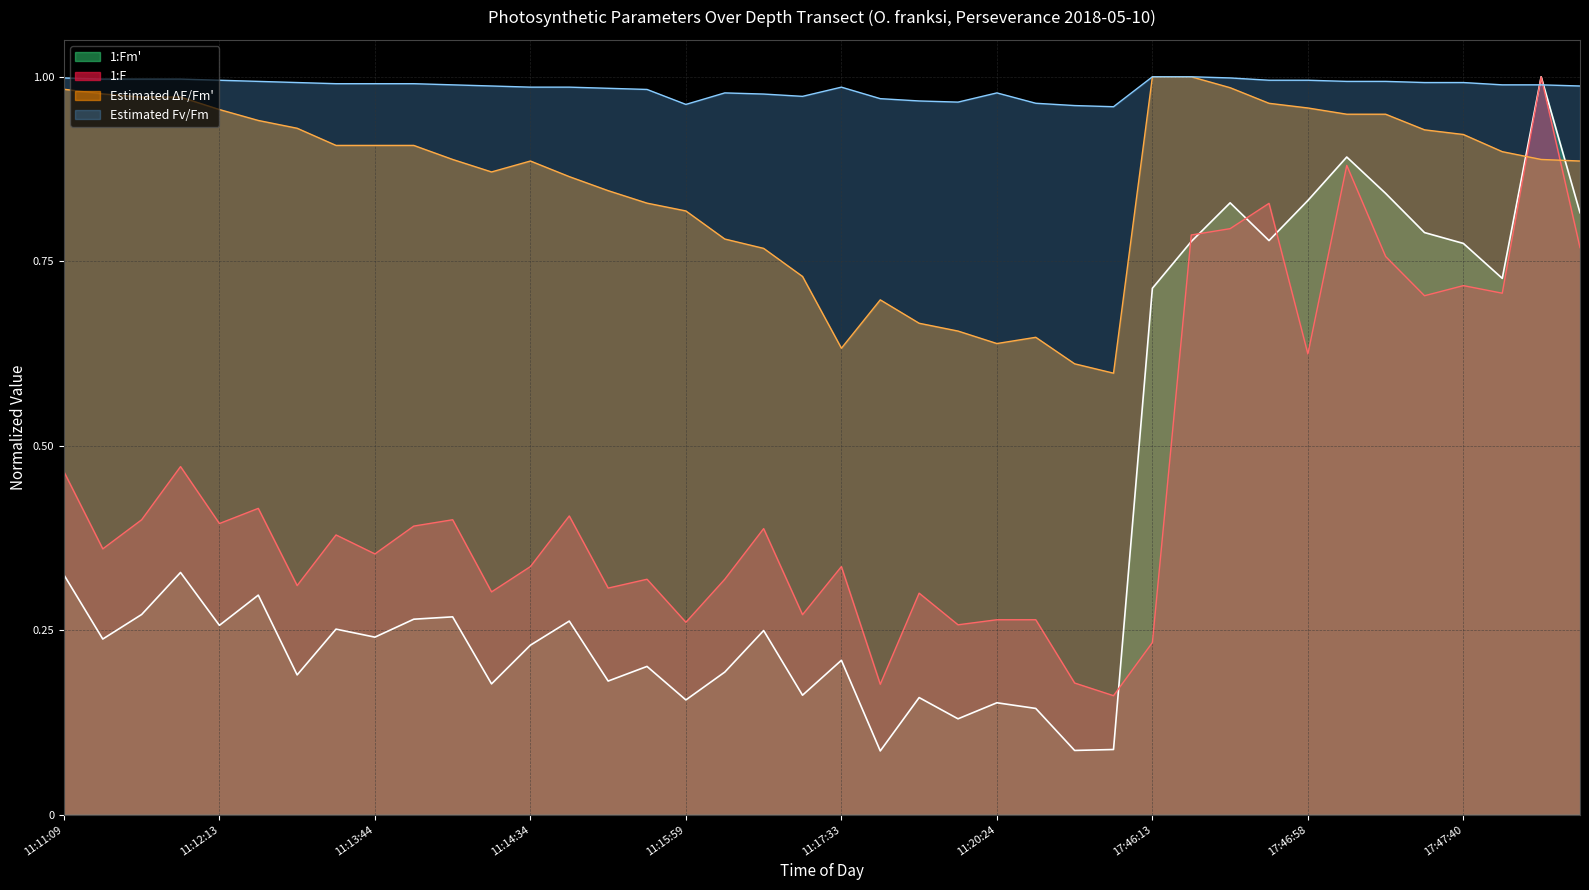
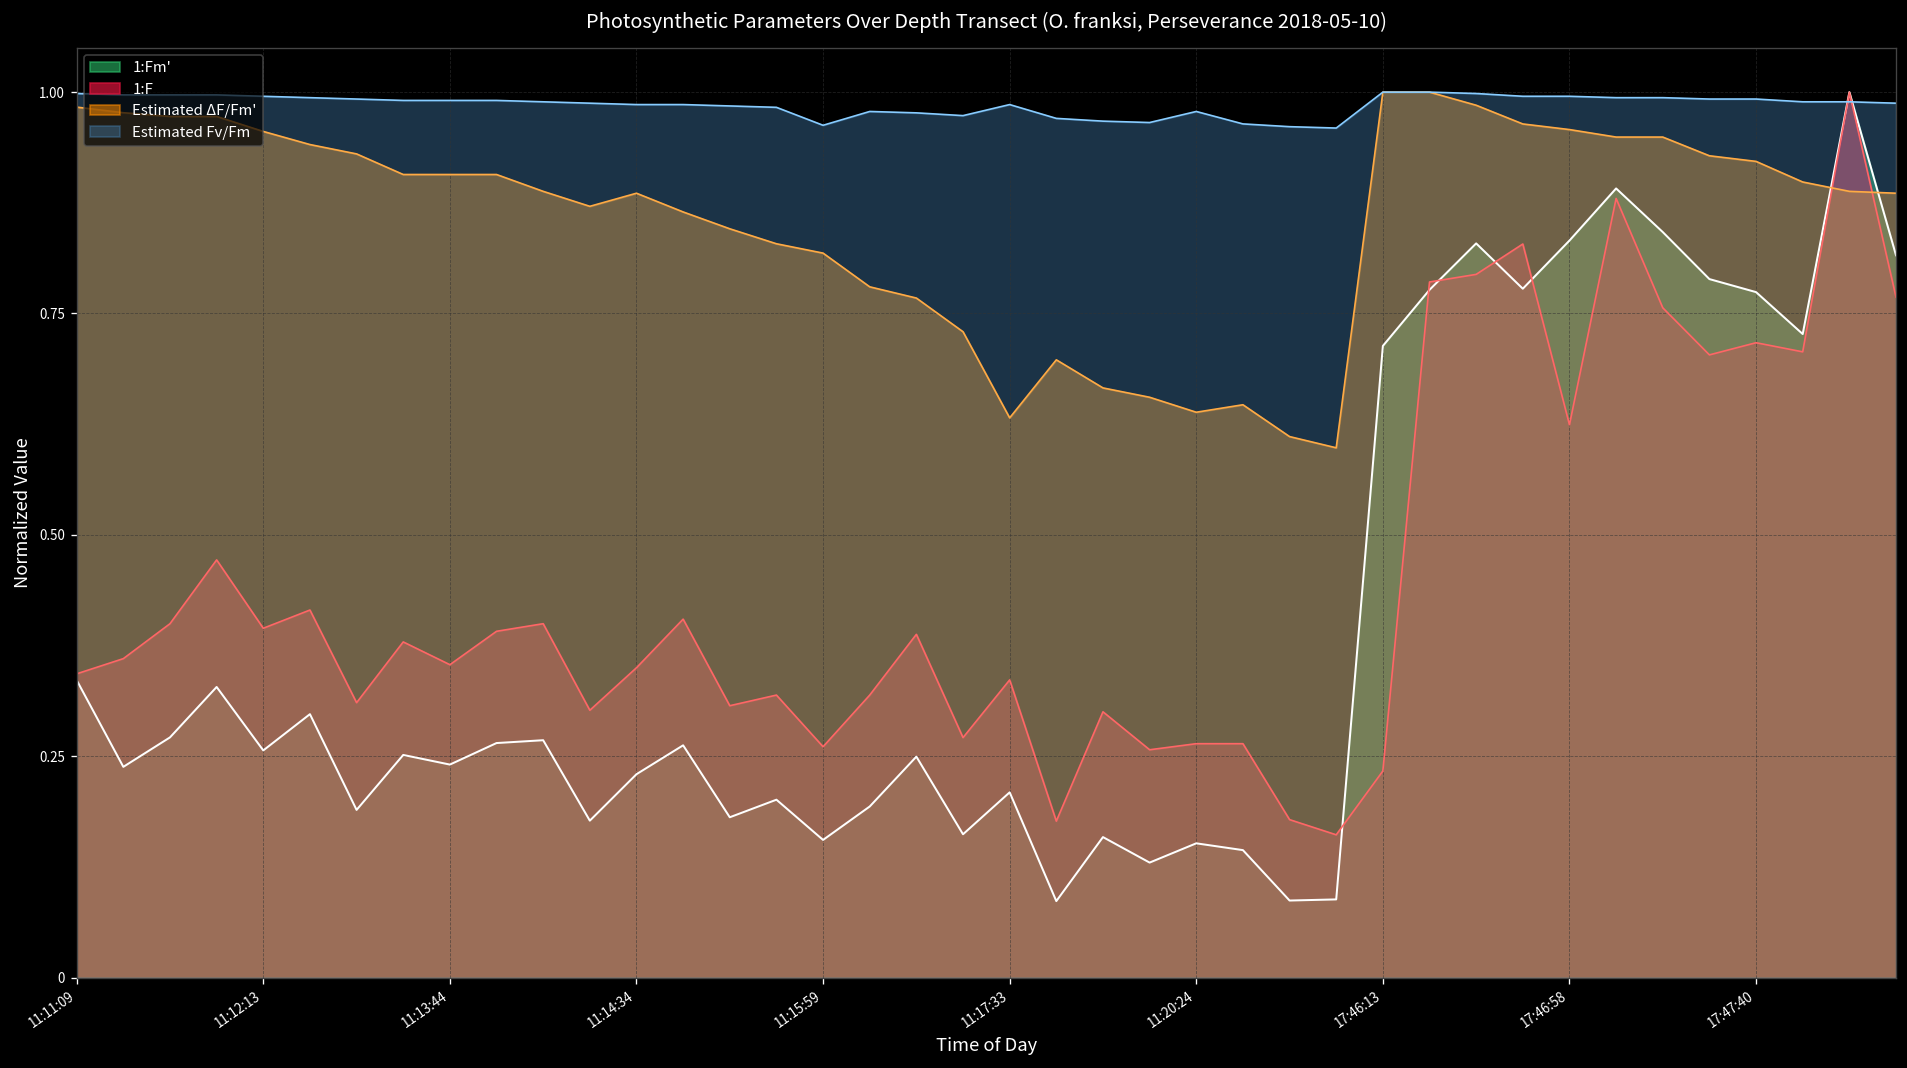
1:Fm', 11:11:09: 0.33 -> 0.34
1:F, 11:11:09: 0.46 -> 0.34
1:F, 11:14:34: 0.34 -> 0.35
